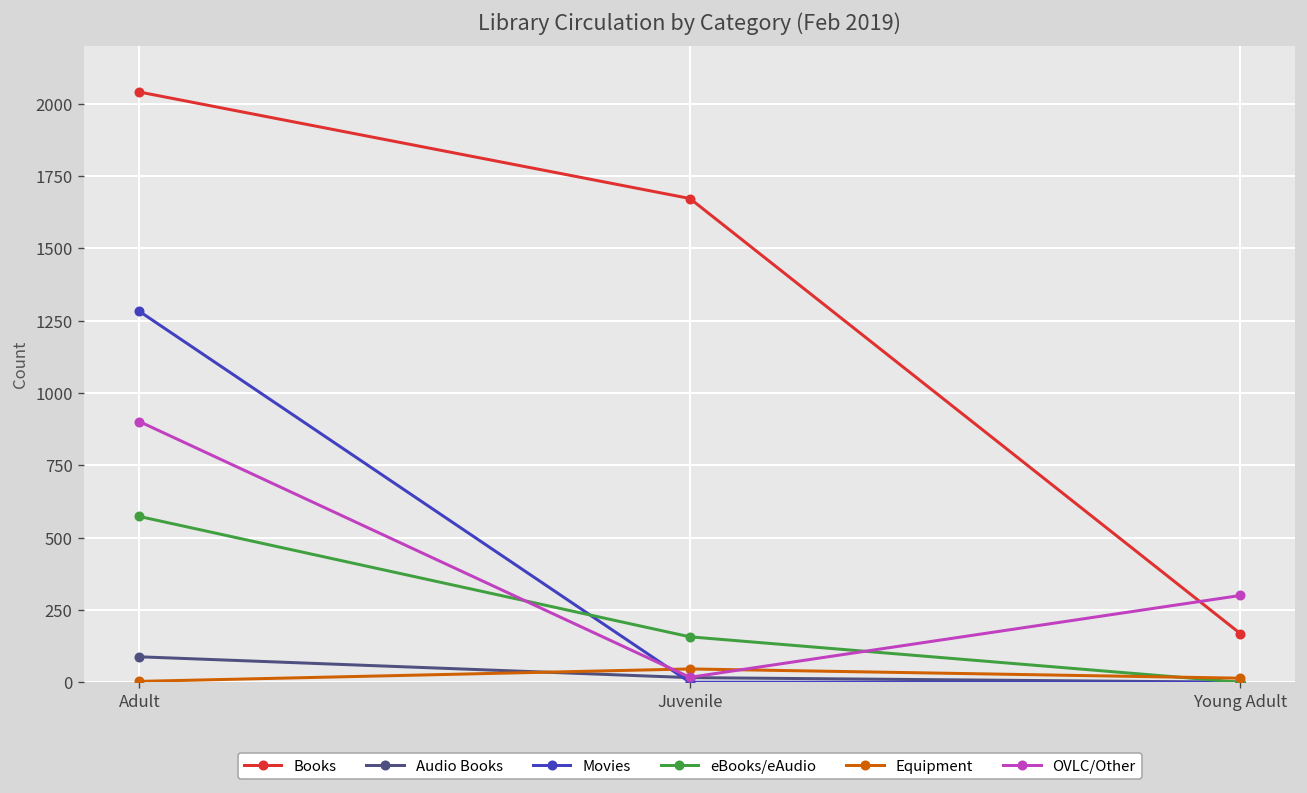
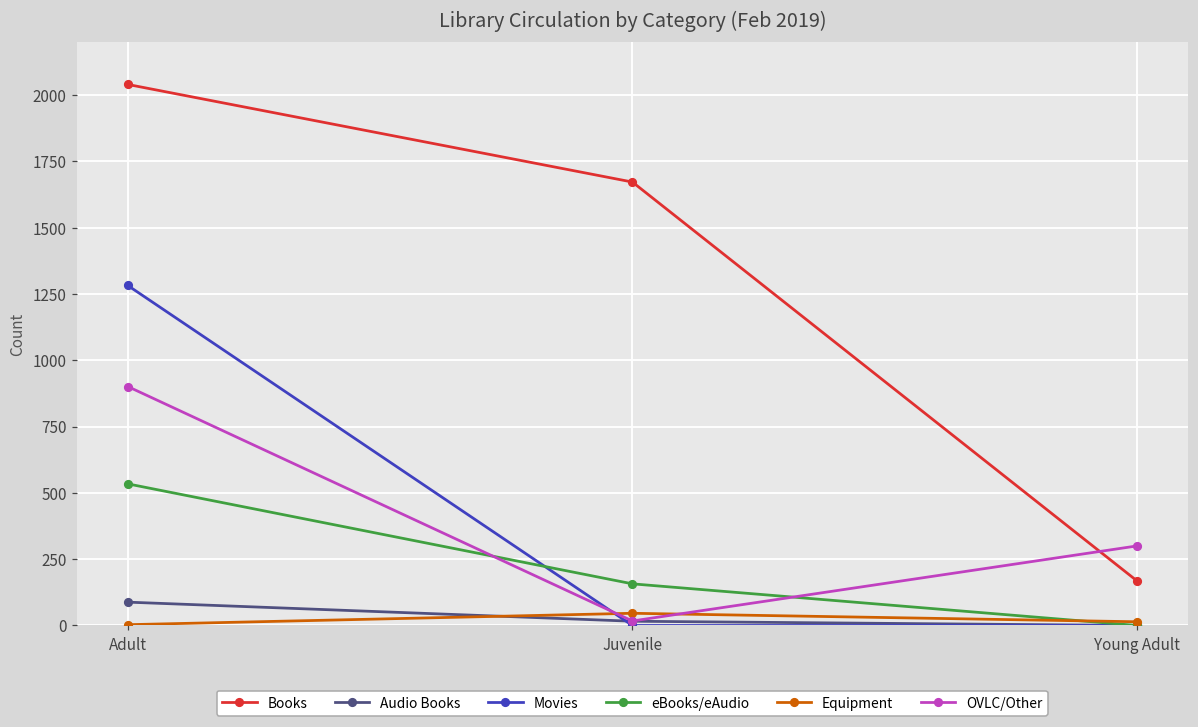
eBooks/eAudio, Adult: 570 -> 530
